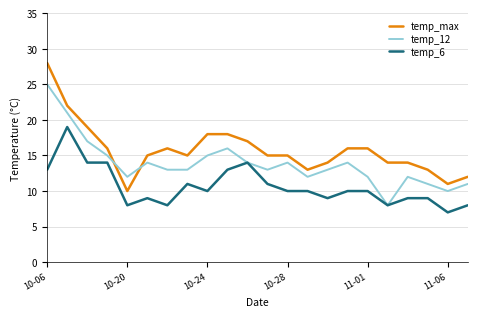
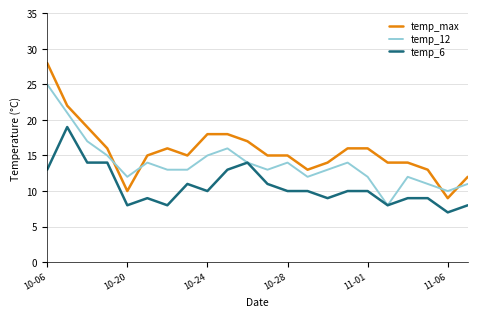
temp_max, 11-06: 11 -> 9
